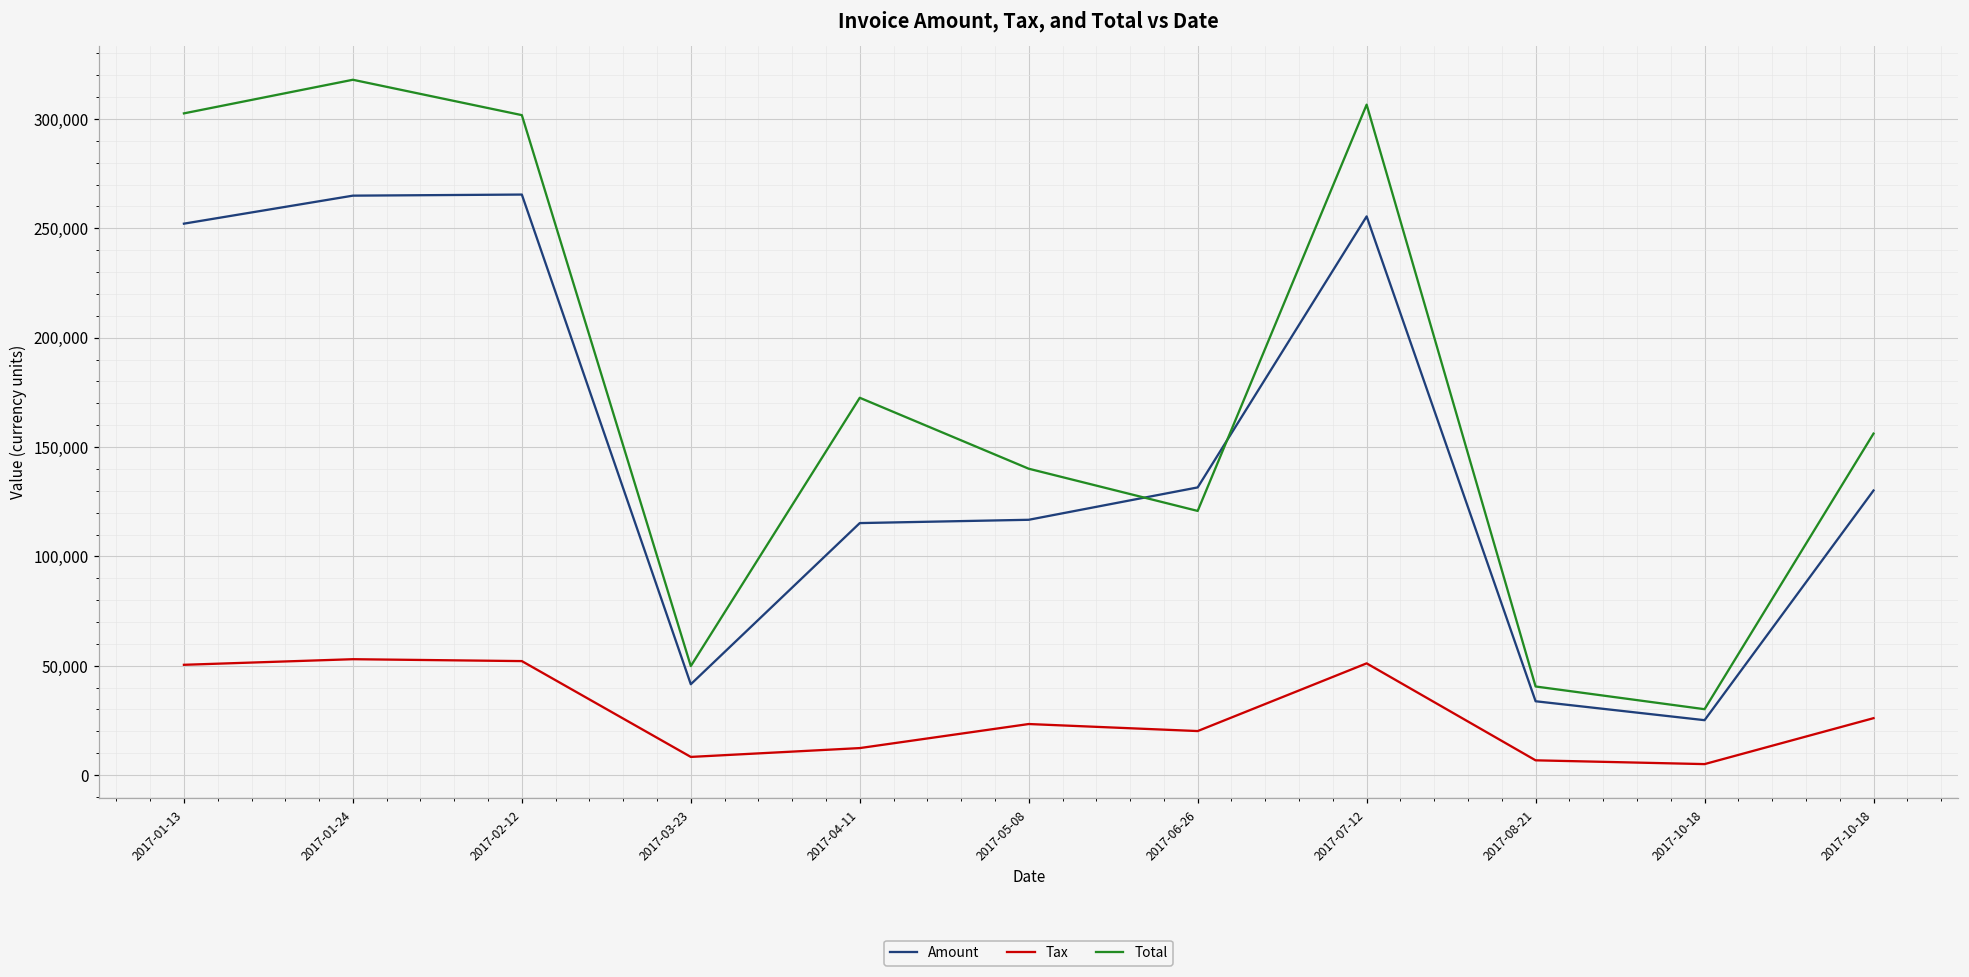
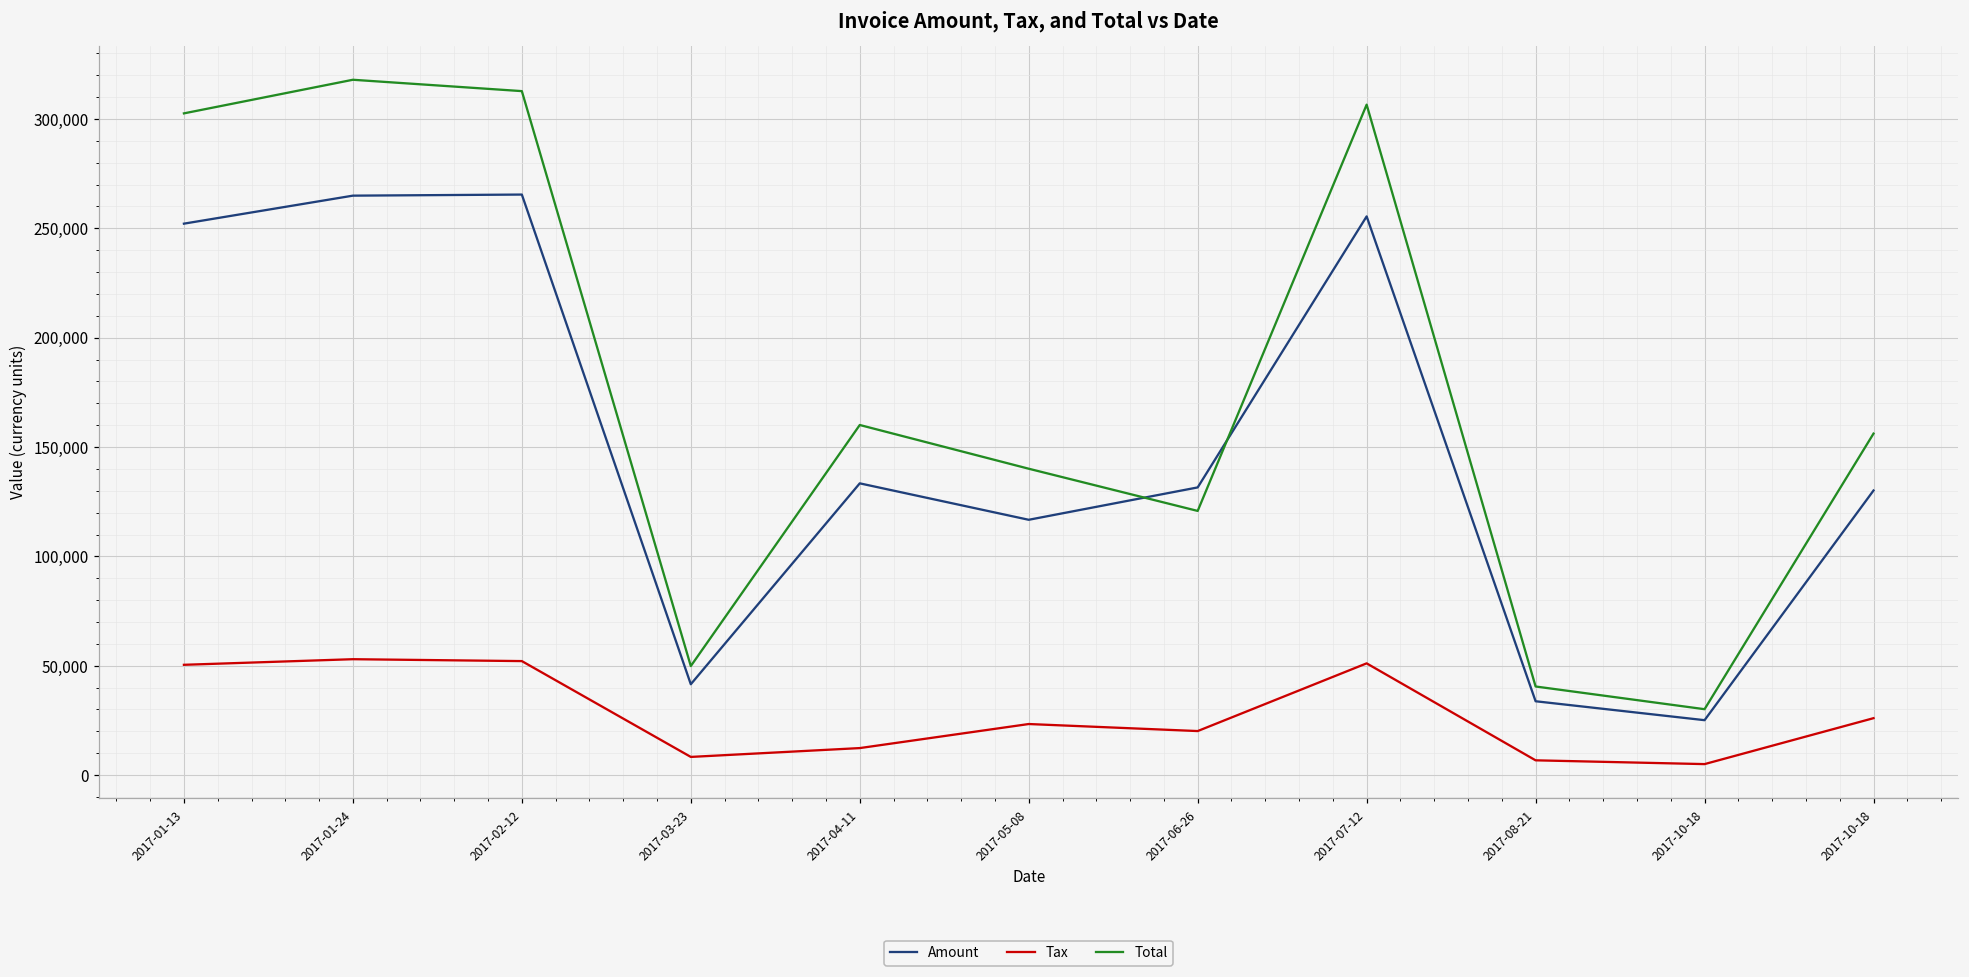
Total, 2017-02-12: 302,000 -> 313,000
Amount, 2017-04-11: 115,000 -> 133,000
Total, 2017-04-11: 173,000 -> 160,000
